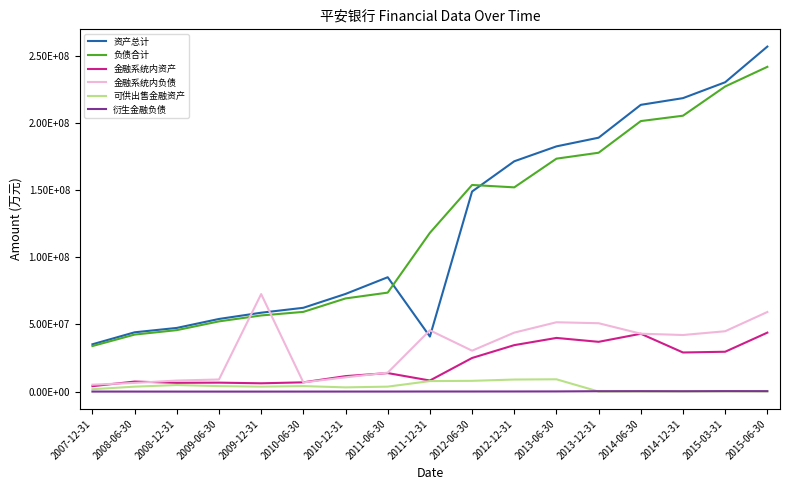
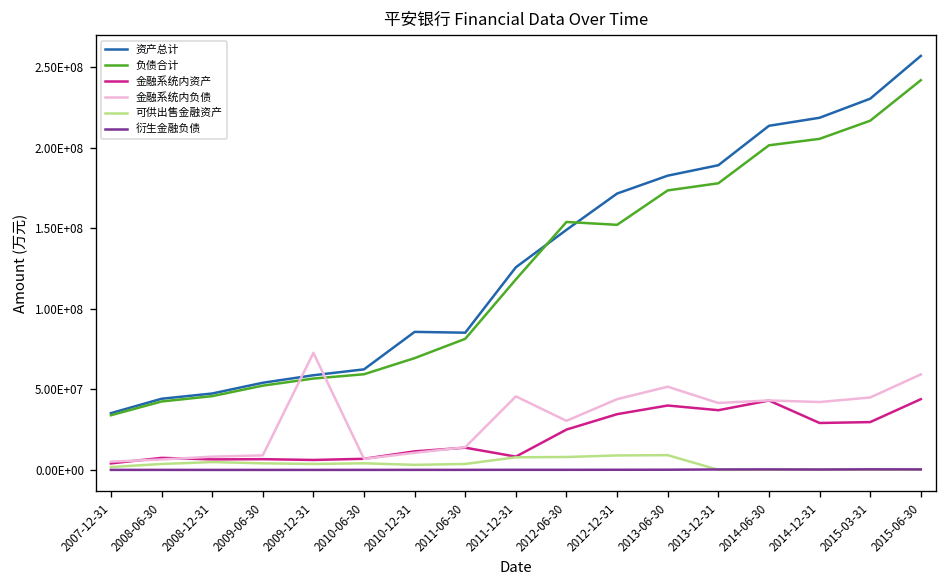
资产总计, 2010-12-31: 73000000 -> 86000000
负债合计, 2011-06-30: 74000000 -> 81000000
资产总计, 2011-12-31: 41000000 -> 126000000
金融系统内负债, 2013-12-31: 51000000 -> 42000000
负债合计, 2015-03-31: 227000000 -> 217000000
